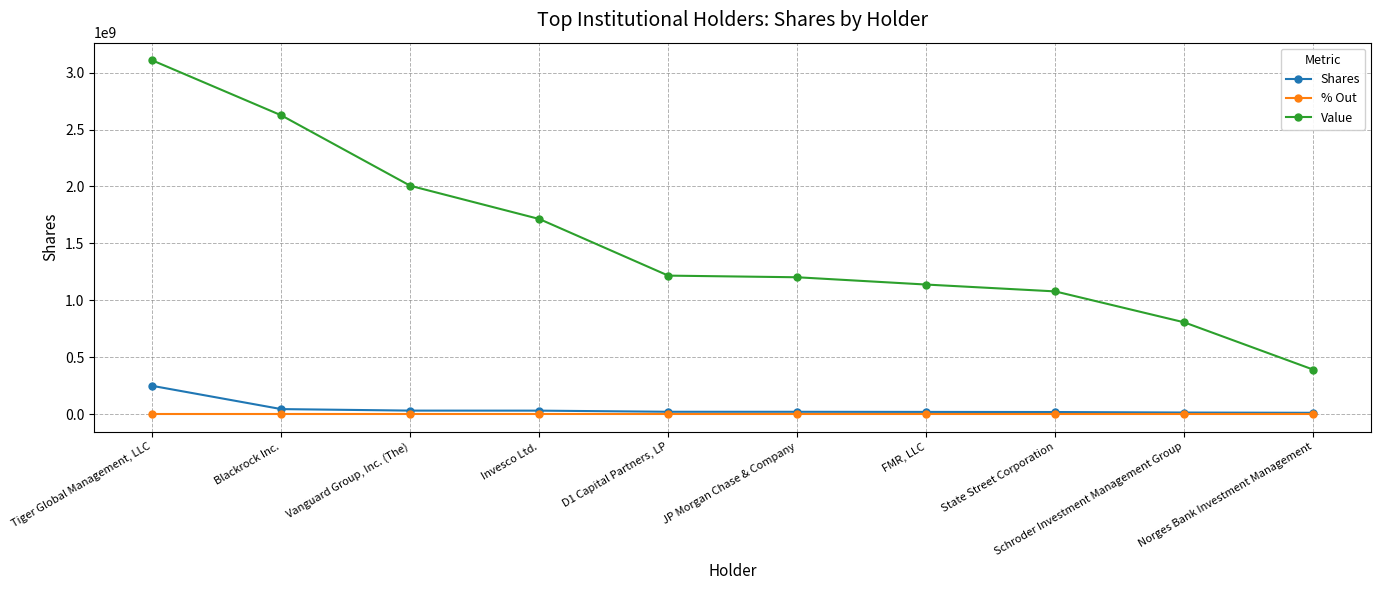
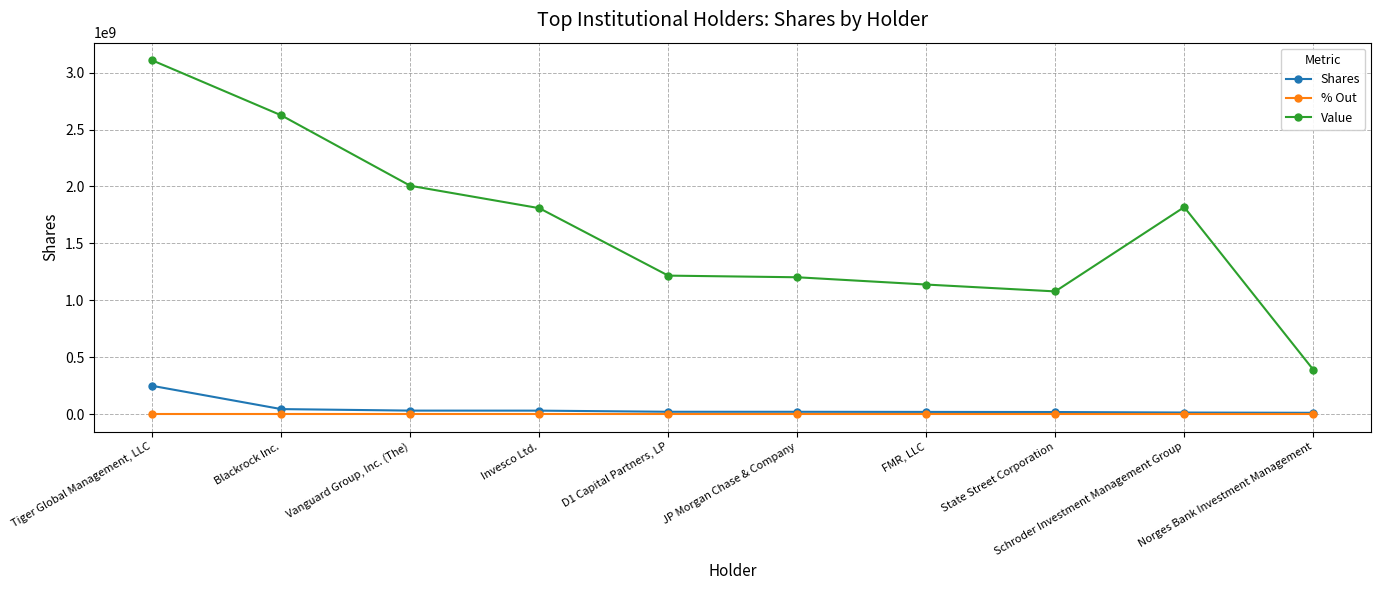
Value, Invesco Ltd.: 1710000000 -> 1810000000
Value, Schroder Investment Management Group: 810000000 -> 1820000000
